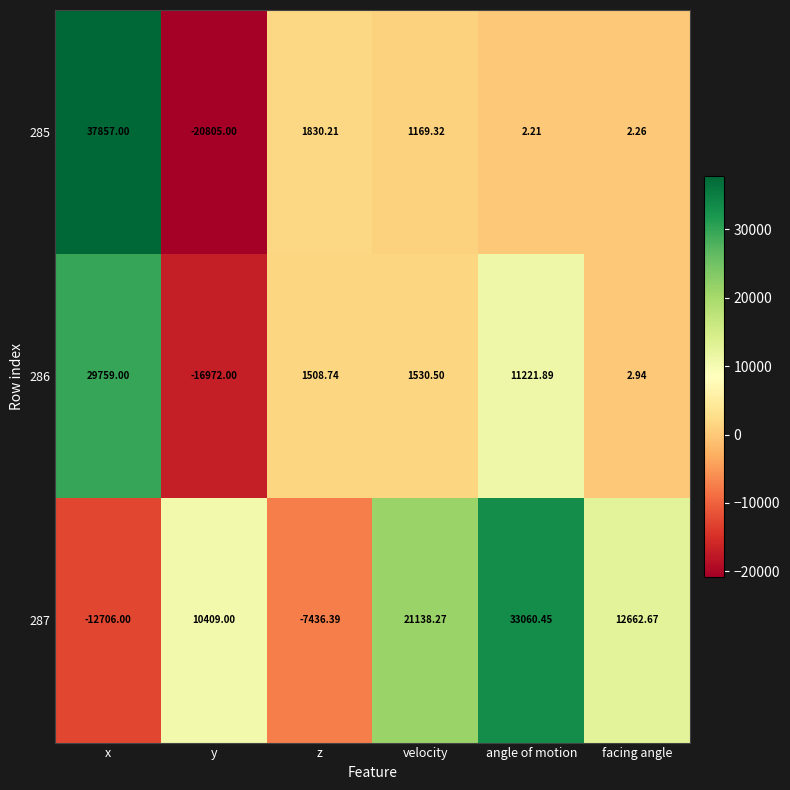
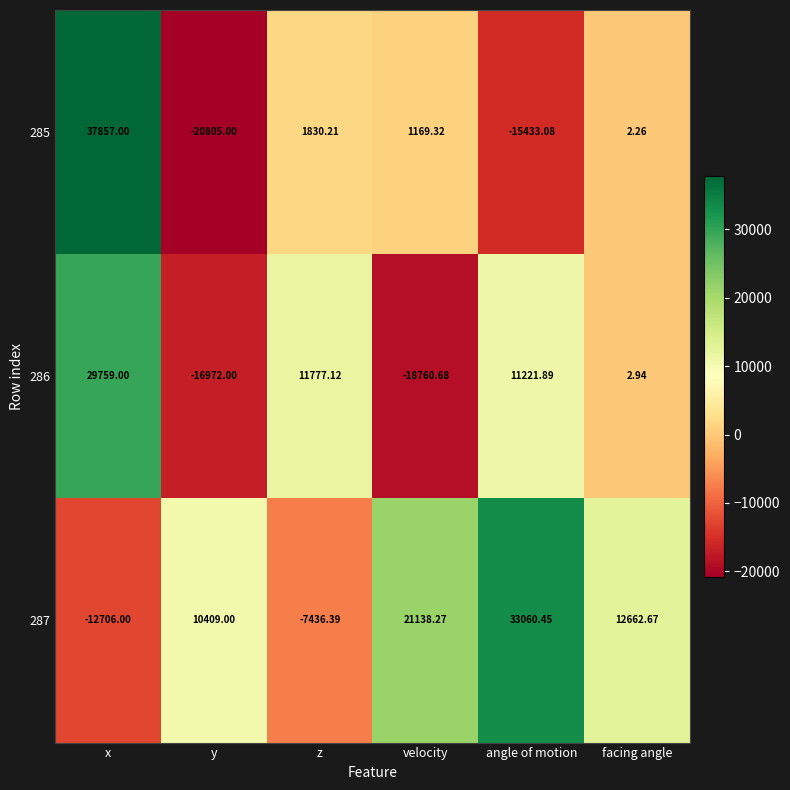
285, angle of motion: 2.21 -> -15433.08
286, z: 1508.74 -> 11777.12
286, velocity: 1530.50 -> -18760.68
